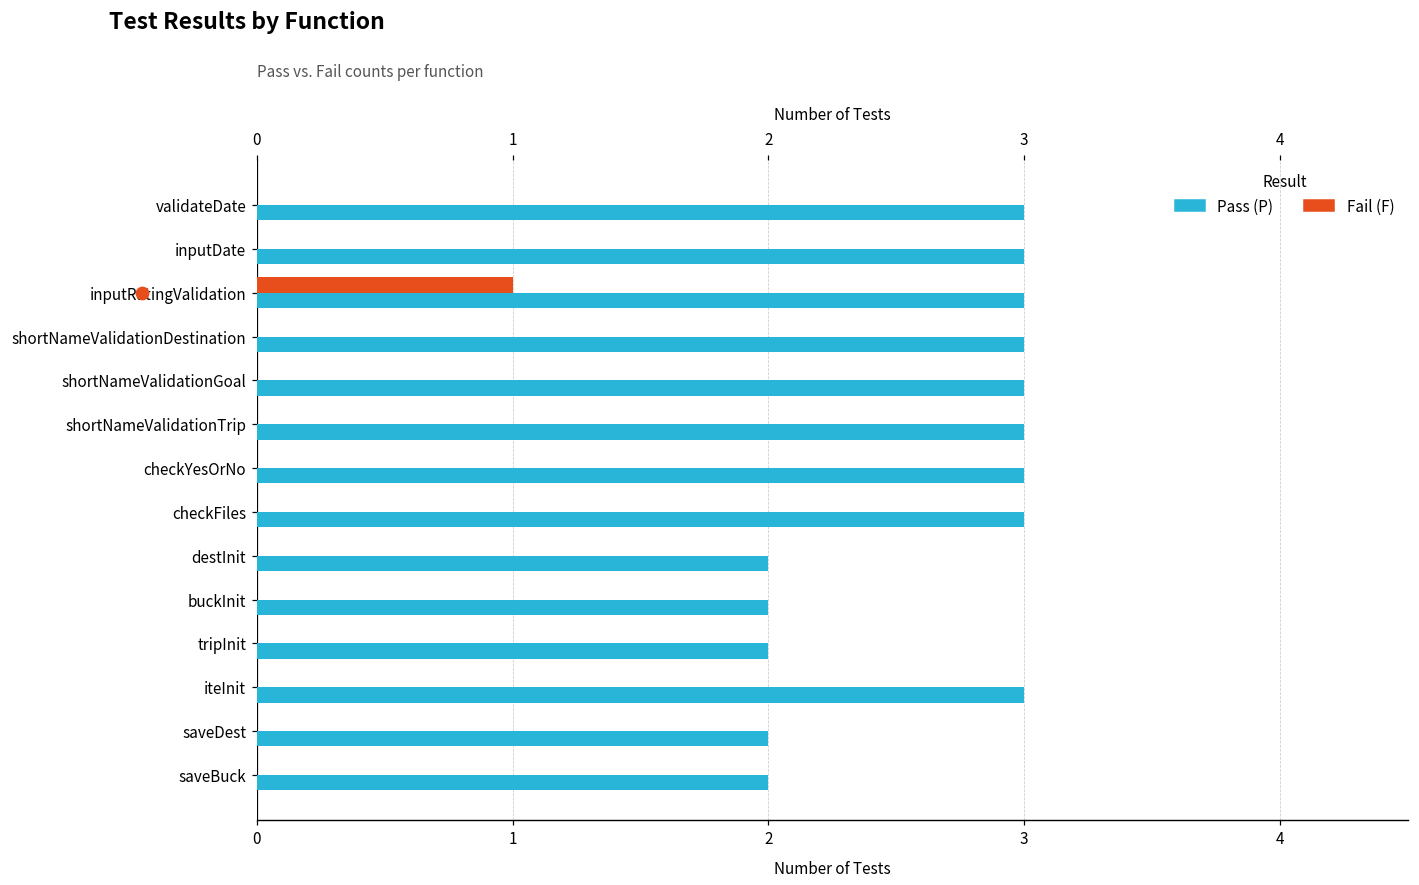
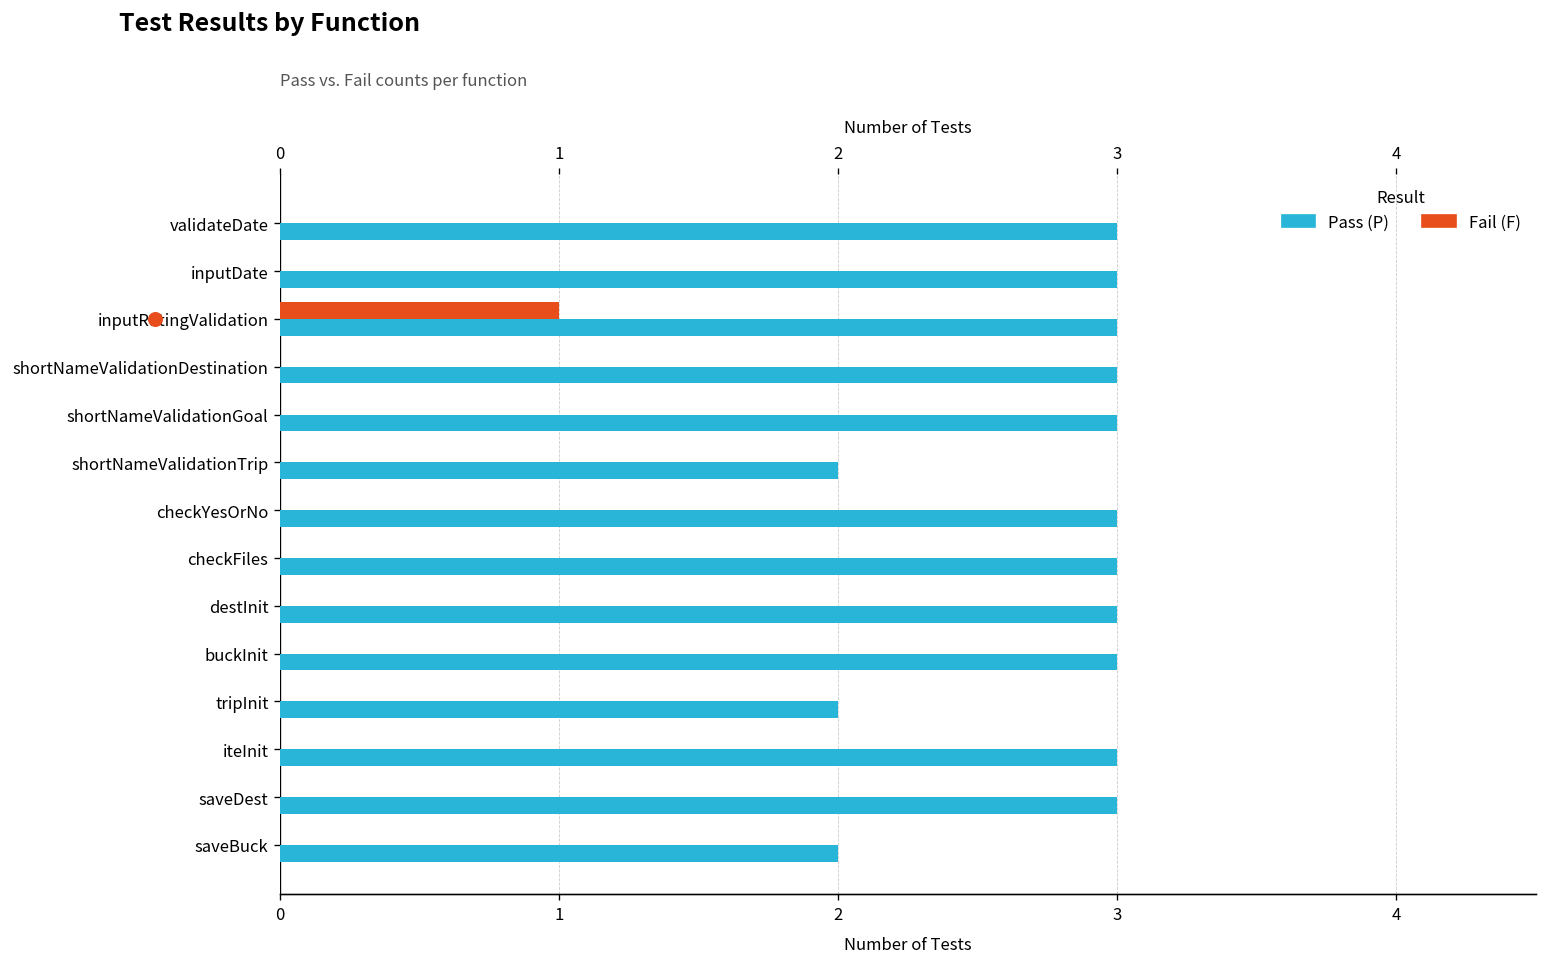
Pass (P), shortNameValidationTrip: 3 -> 2
Pass (P), destInit: 2 -> 3
Pass (P), buckInit: 2 -> 3
Pass (P), saveDest: 2 -> 3
